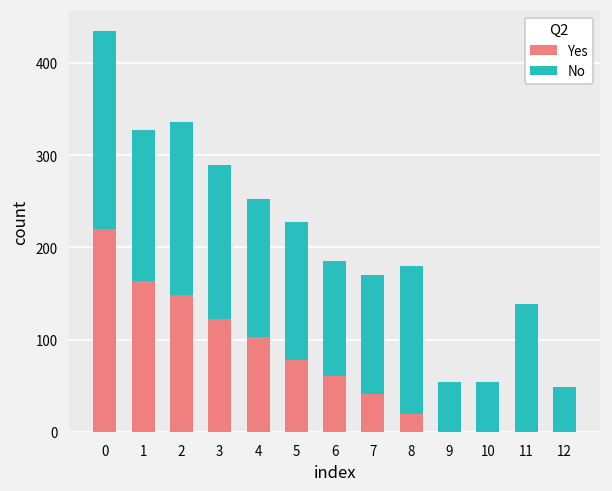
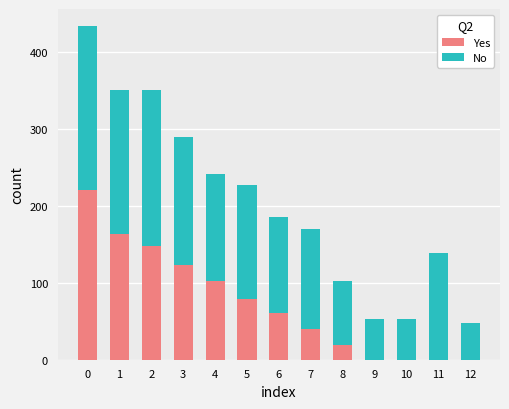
No, 1: 160 -> 190
No, 2: 190 -> 200
No, 4: 150 -> 140
No, 8: 160 -> 80
